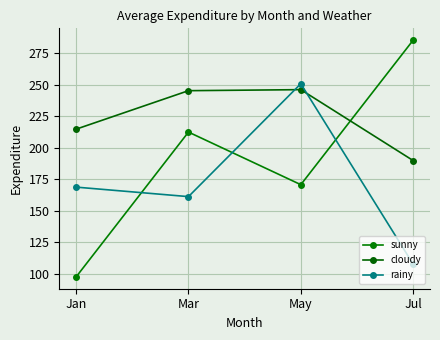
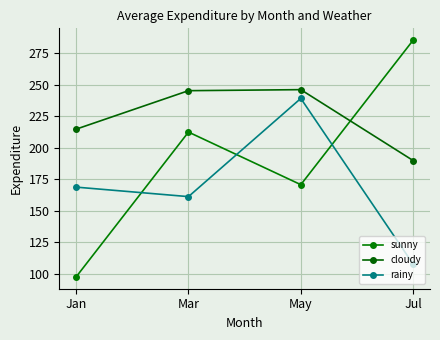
rainy, May: 251 -> 239
